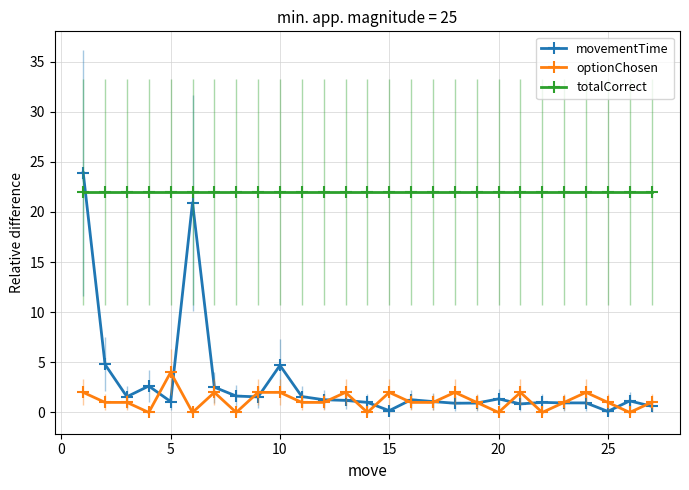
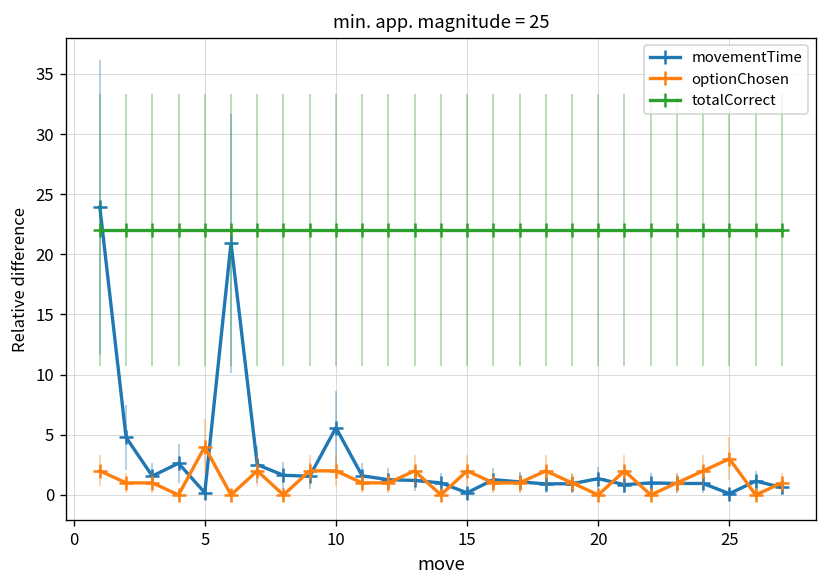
movementTime, 5: 1.1 -> 0.2
movementTime, 10: 4.7 -> 5.6
optionChosen, 25: 1 -> 3
